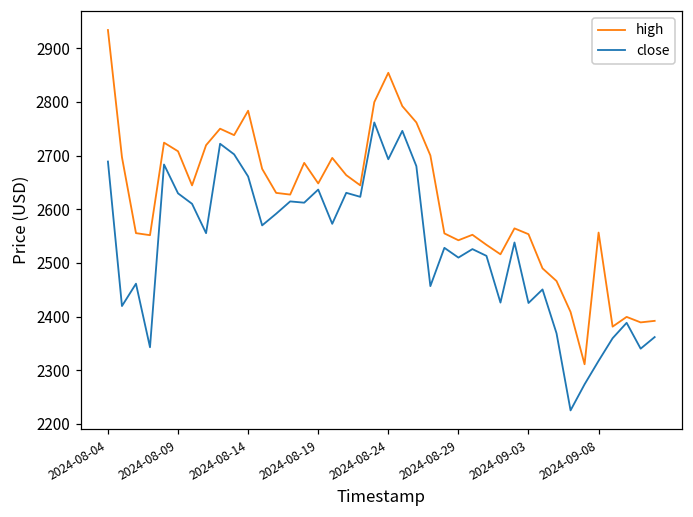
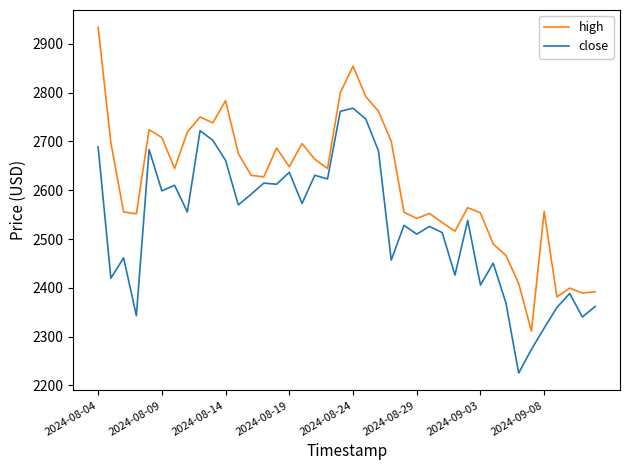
close, 2024-08-09: 2630 -> 2600
close, 2024-08-24: 2690 -> 2770
close, 2024-09-03: 2430 -> 2410
